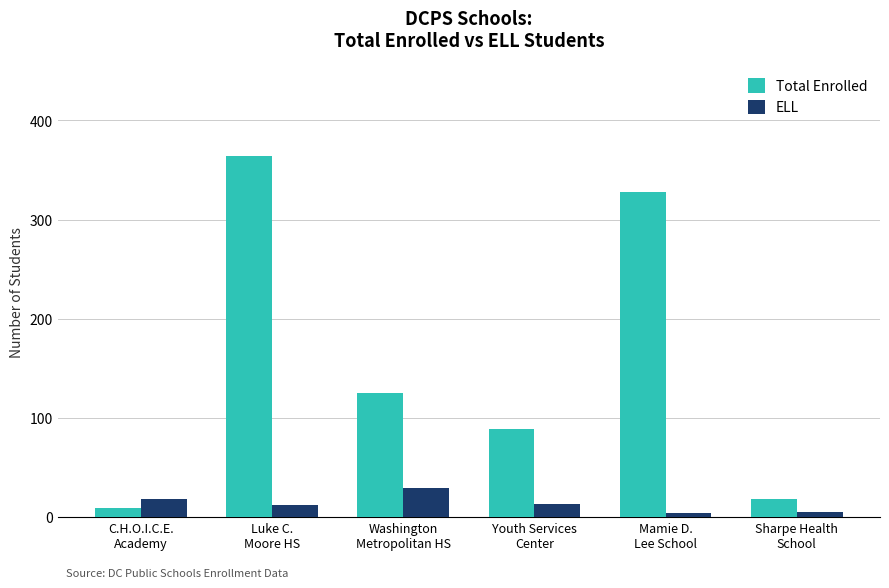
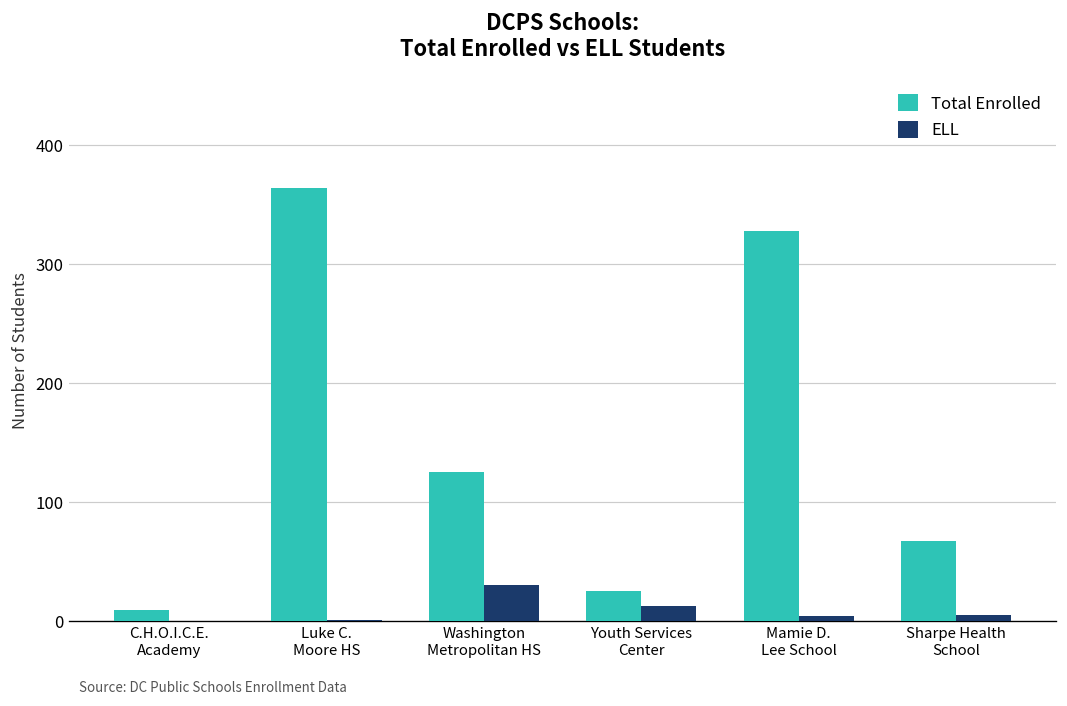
ELL, C.H.O.I.C.E. Academy: 20 -> 0
ELL, Luke C. Moore HS: 10 -> 0
Total Enrolled, Youth Services Center: 90 -> 30
Total Enrolled, Sharpe Health School: 20 -> 70
